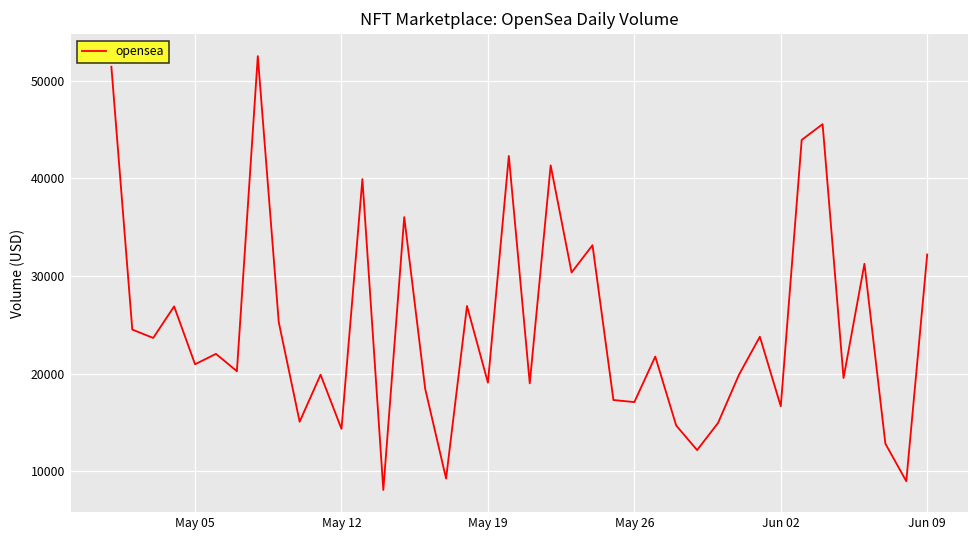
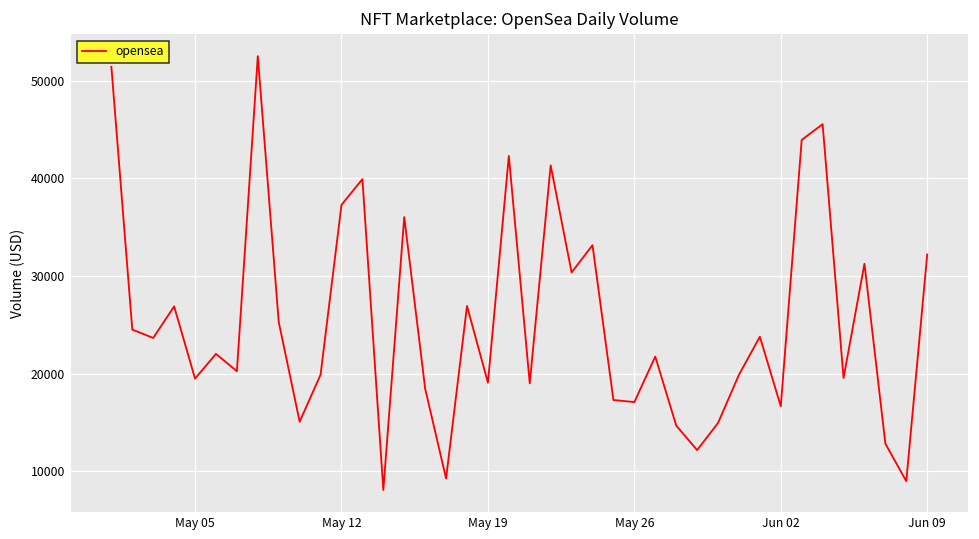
May 05: 21000 -> 19000
May 12: 14000 -> 37000
